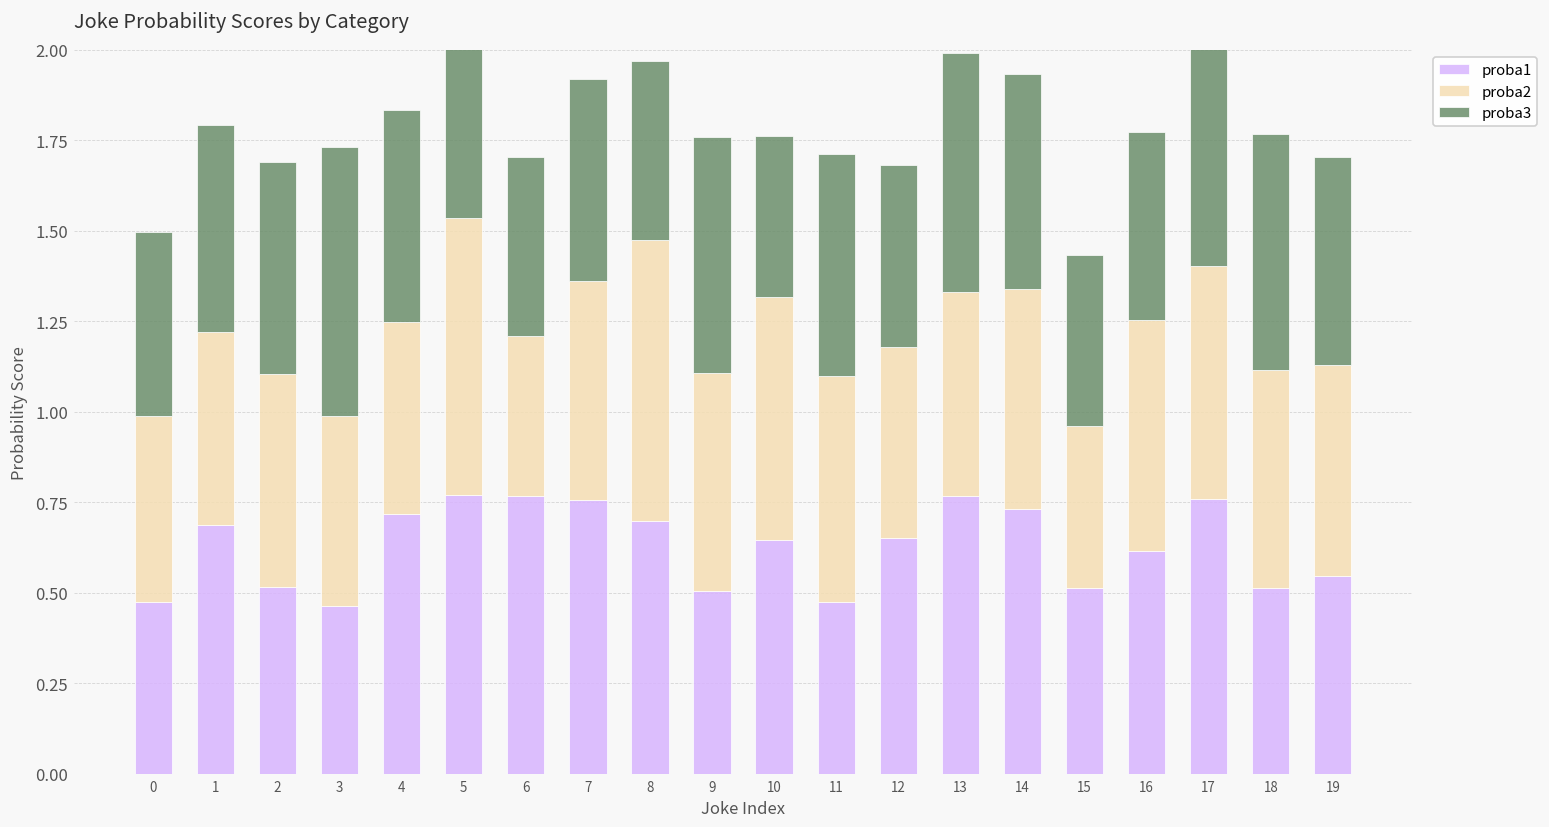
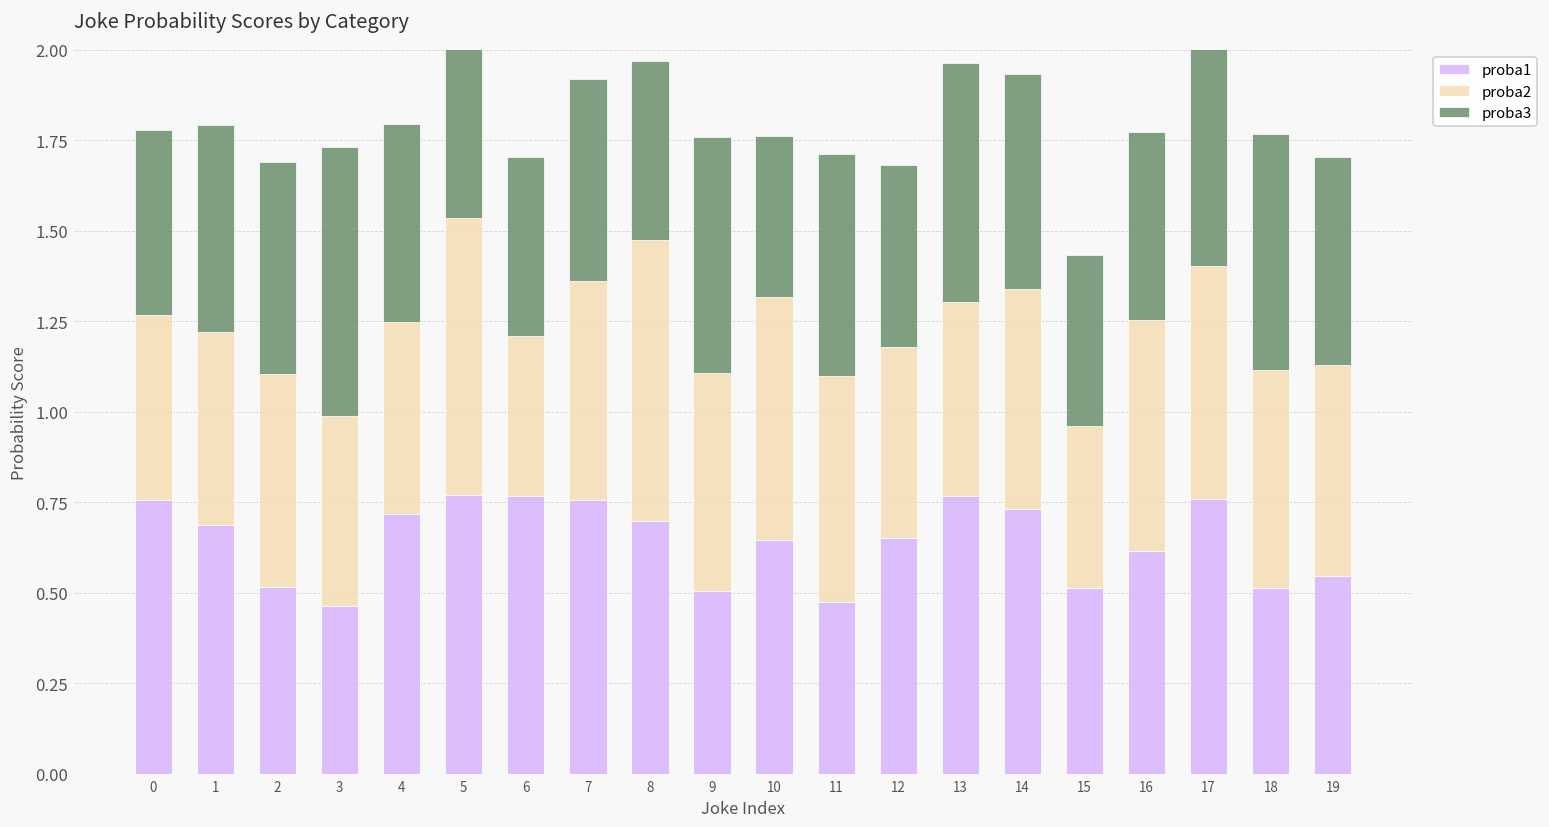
proba1, 0: 0.47 -> 0.76
proba3, 4: 0.59 -> 0.55
proba2, 13: 0.56 -> 0.54
